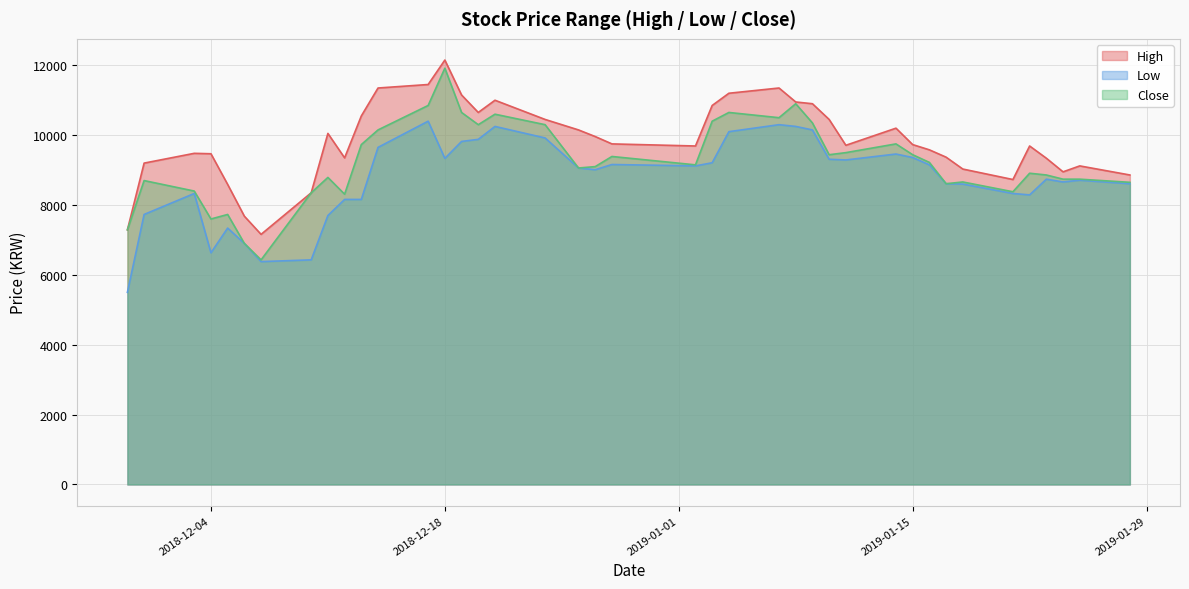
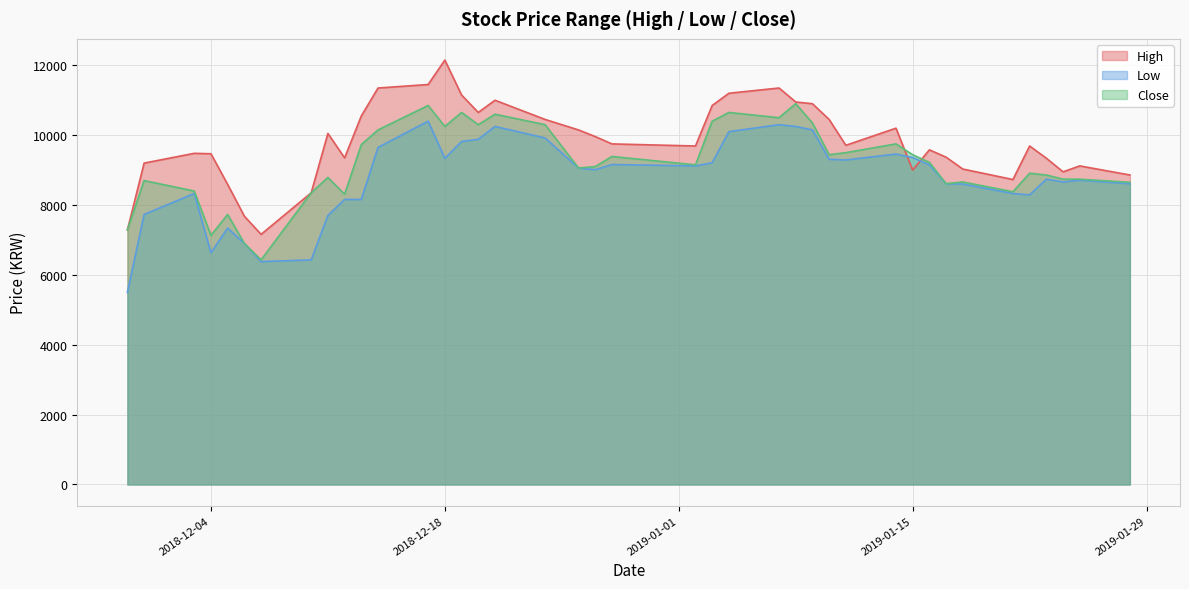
Close, 2018-12-04: 7600 -> 7100
Close, 2018-12-18: 11900 -> 10300
High, 2019-01-15: 9700 -> 9000
